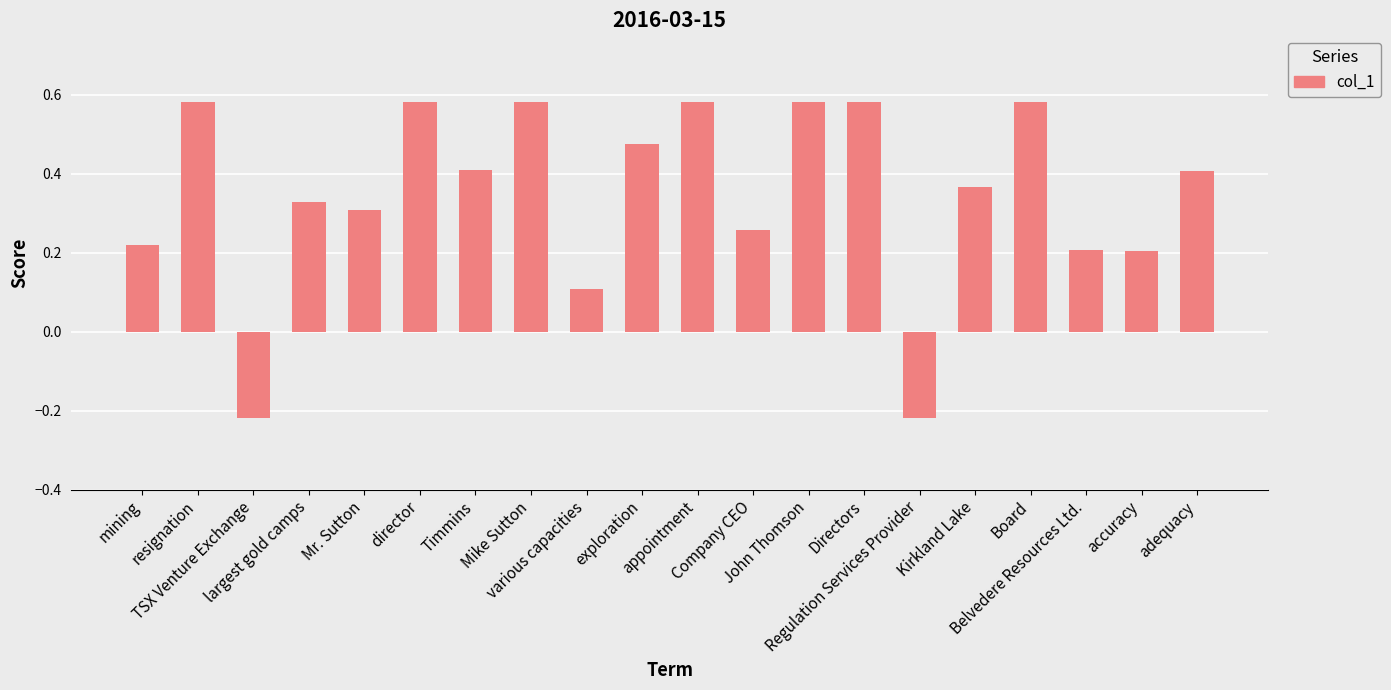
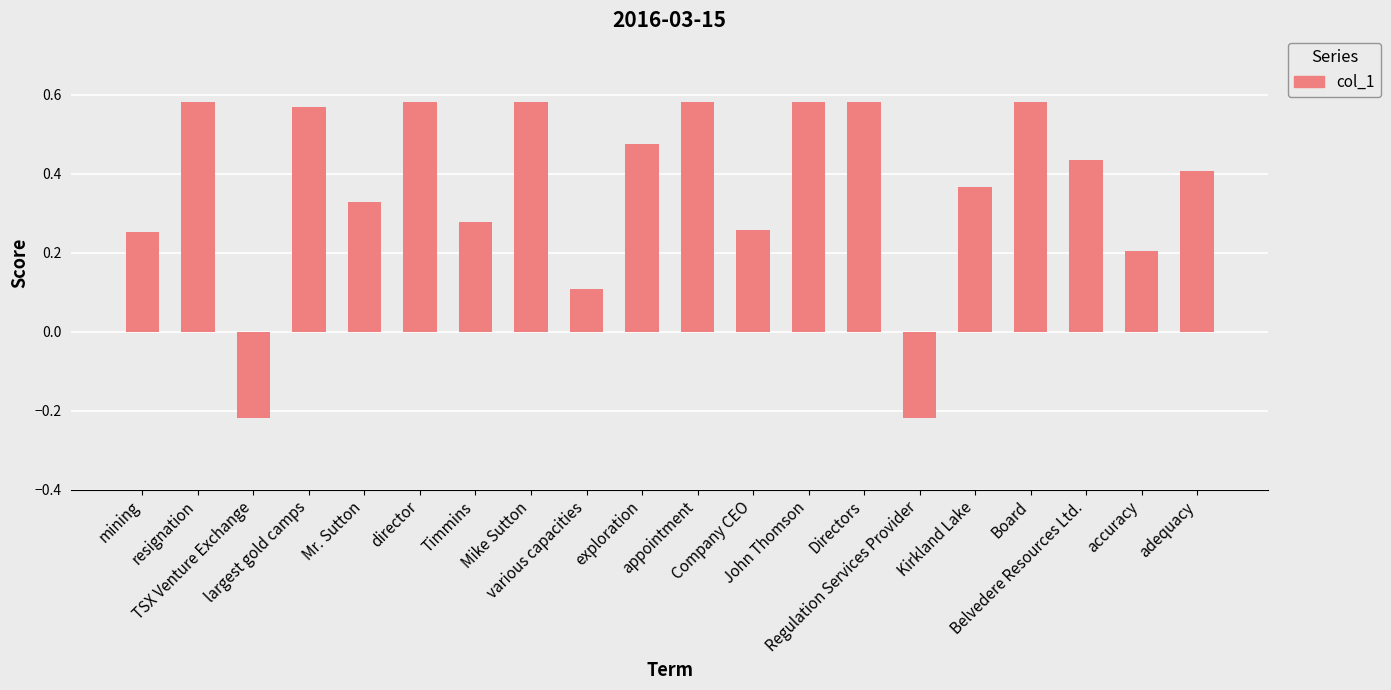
mining: 0.22 -> 0.25
largest gold camps: 0.33 -> 0.57
Mr. Sutton: 0.31 -> 0.33
Timmins: 0.41 -> 0.28
Belvedere Resources Ltd.: 0.21 -> 0.43
